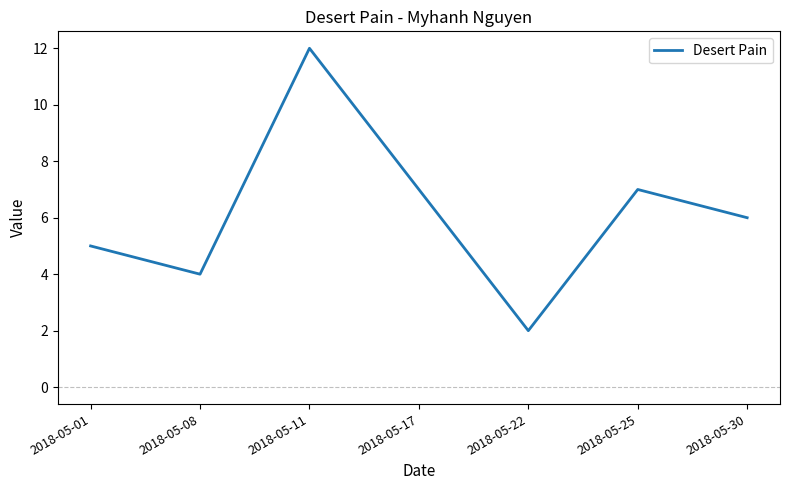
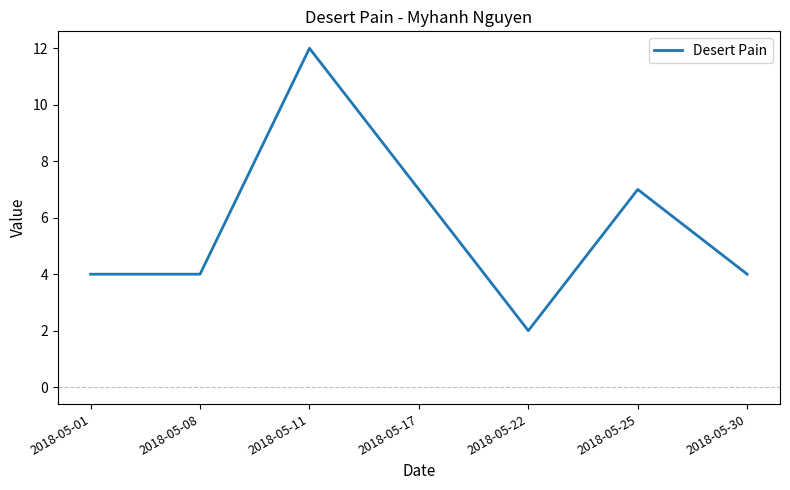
2018-05-01: 5 -> 4
2018-05-30: 6 -> 4
